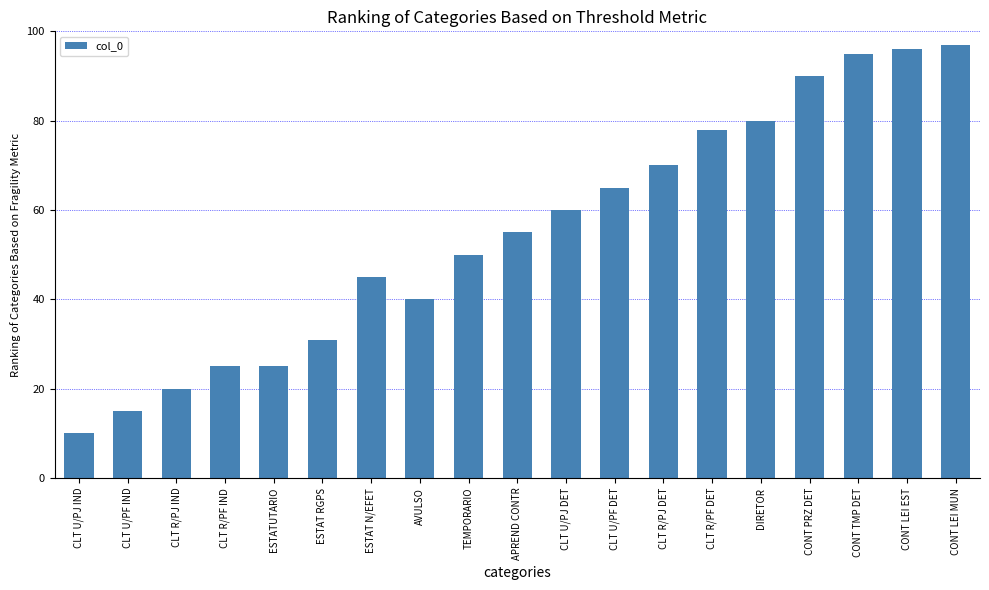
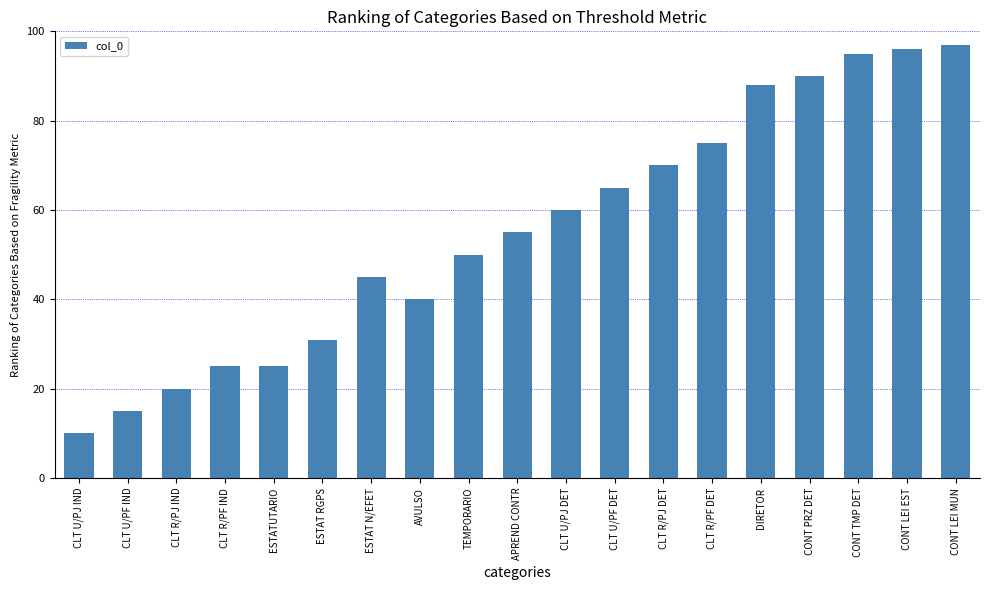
CLT R/PF DET: 78 -> 75
DIRETOR: 80 -> 88
